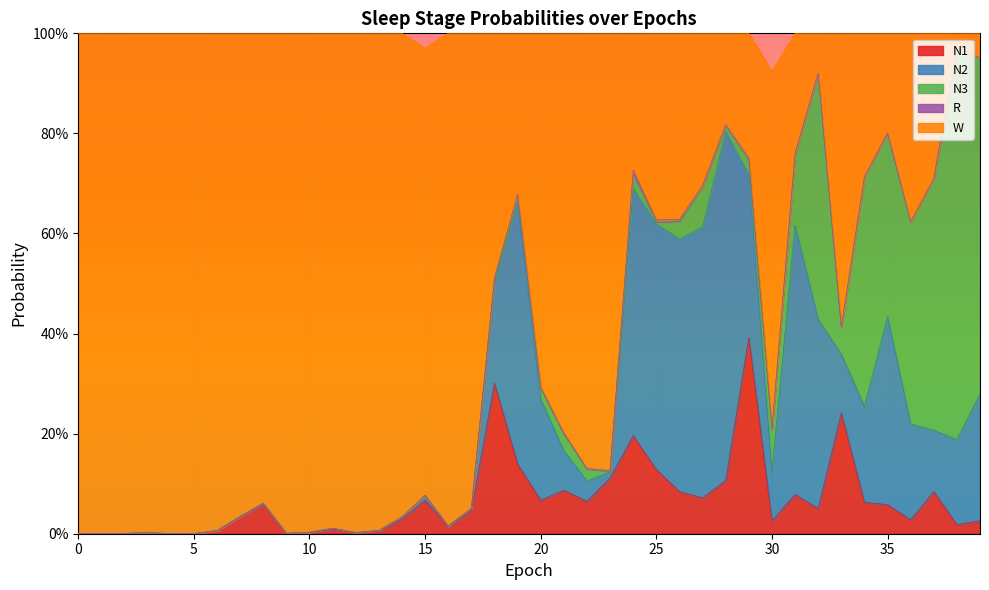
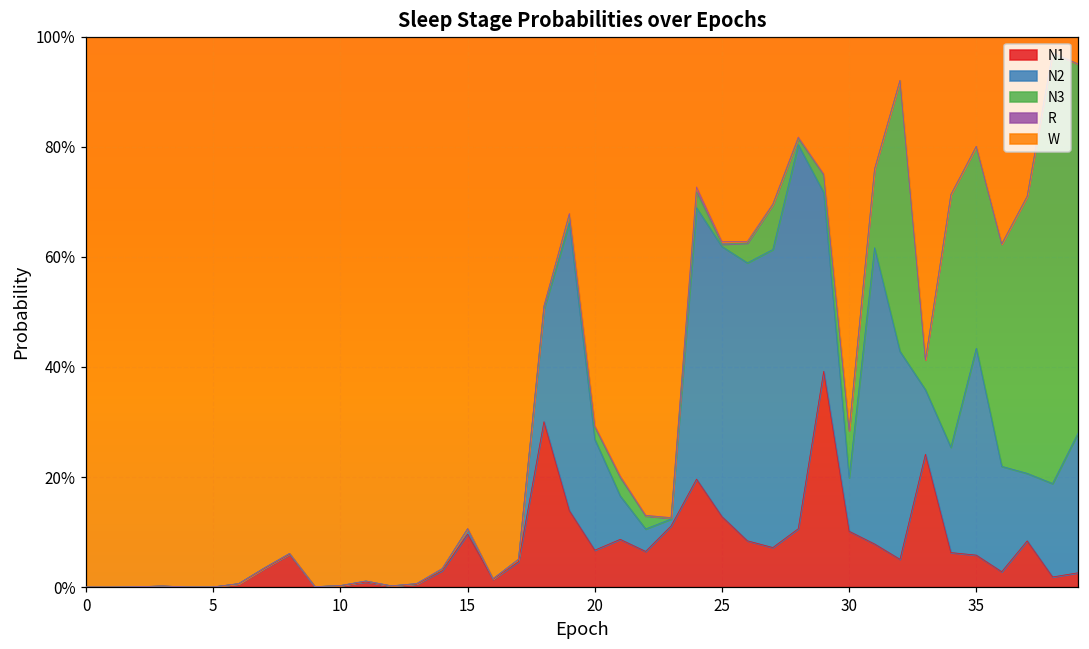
N1, 15: 7% -> 10%
N1, 30: 3% -> 10%
